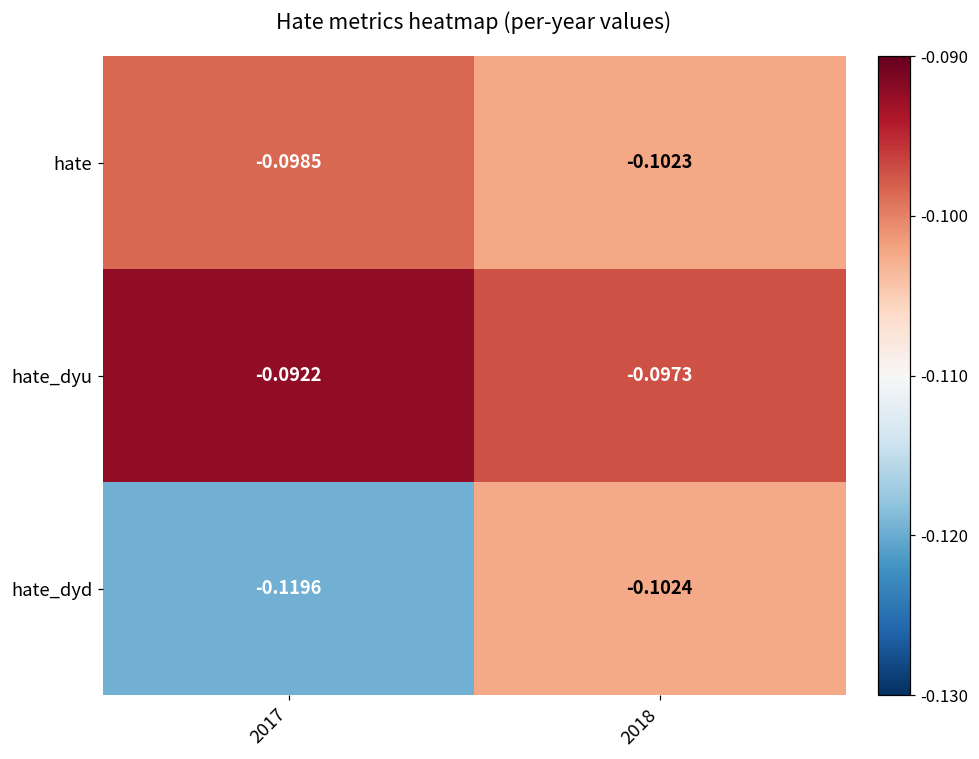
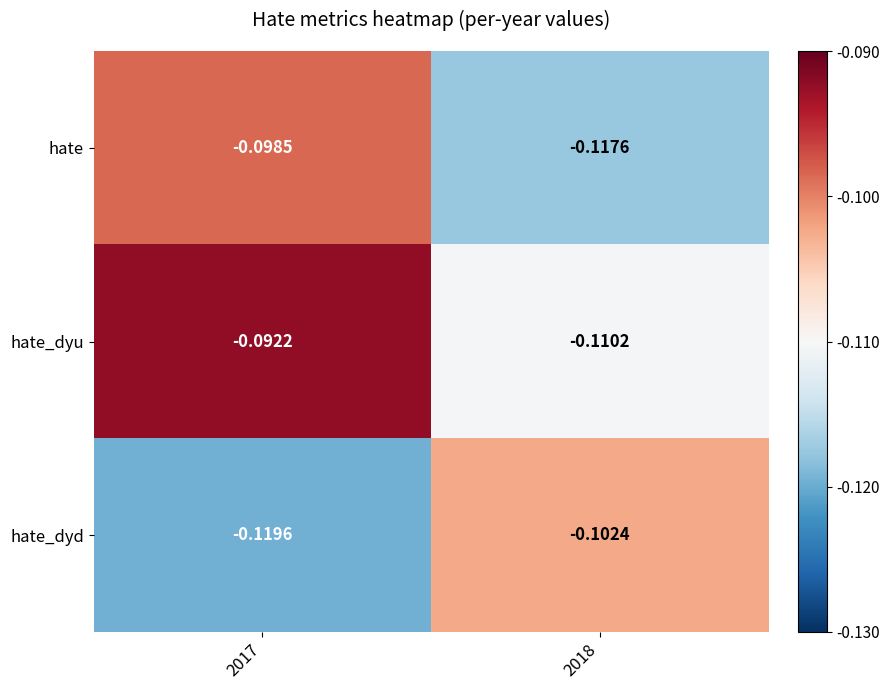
hate, 2018: -0.1023 -> -0.1176
hate_dyu, 2018: -0.0973 -> -0.1102
